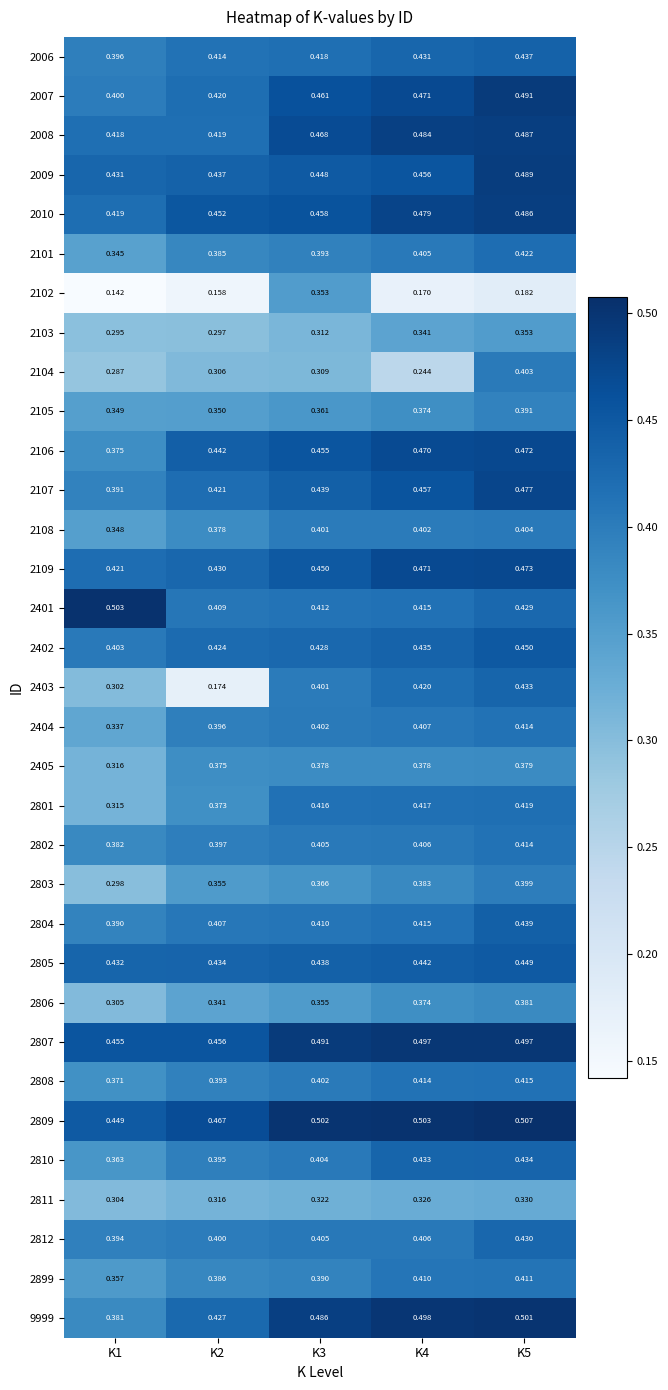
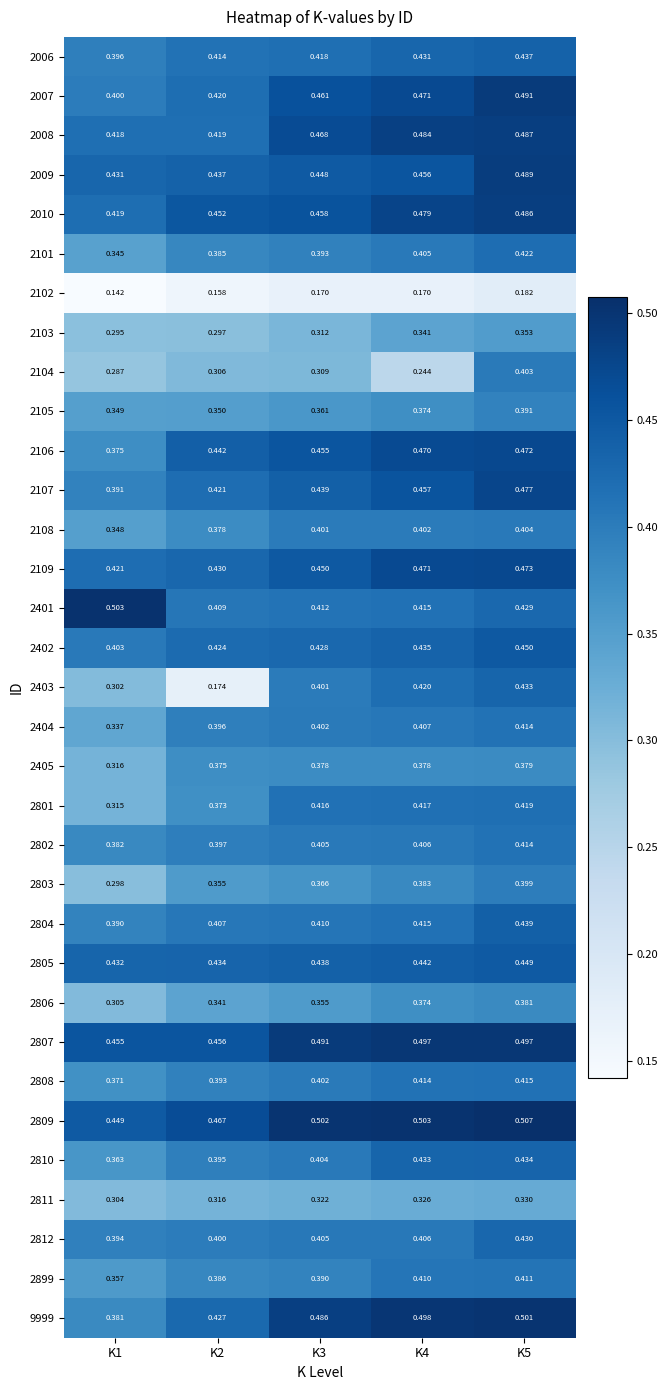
2102, K3: 0.353 -> 0.170
